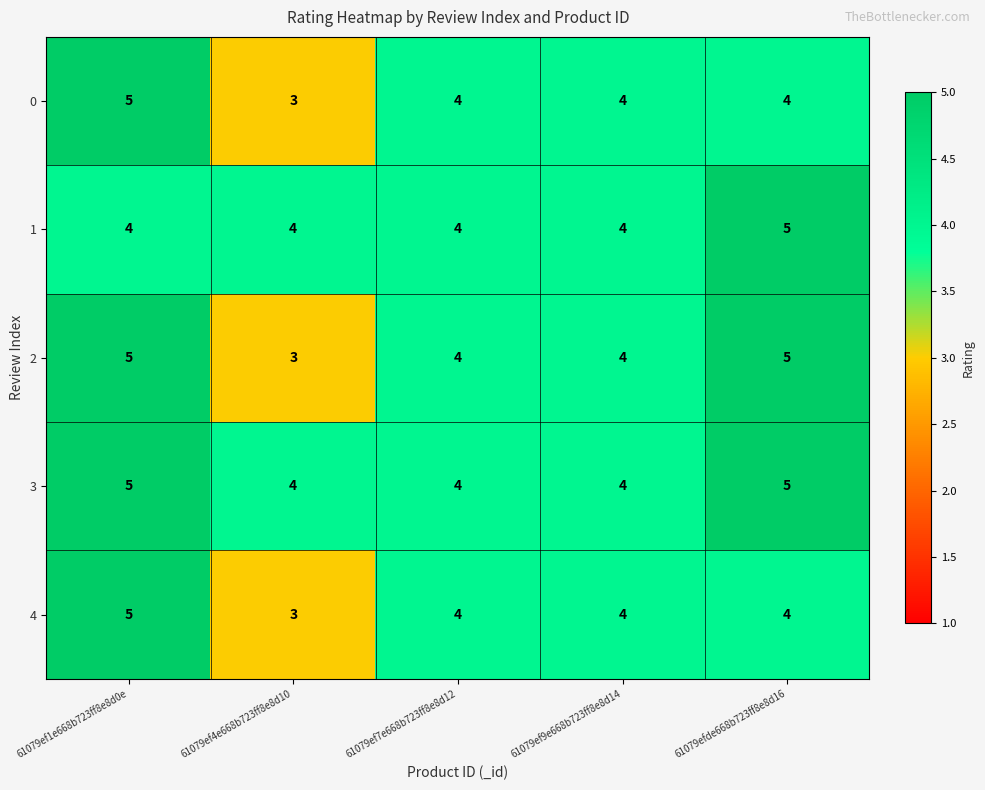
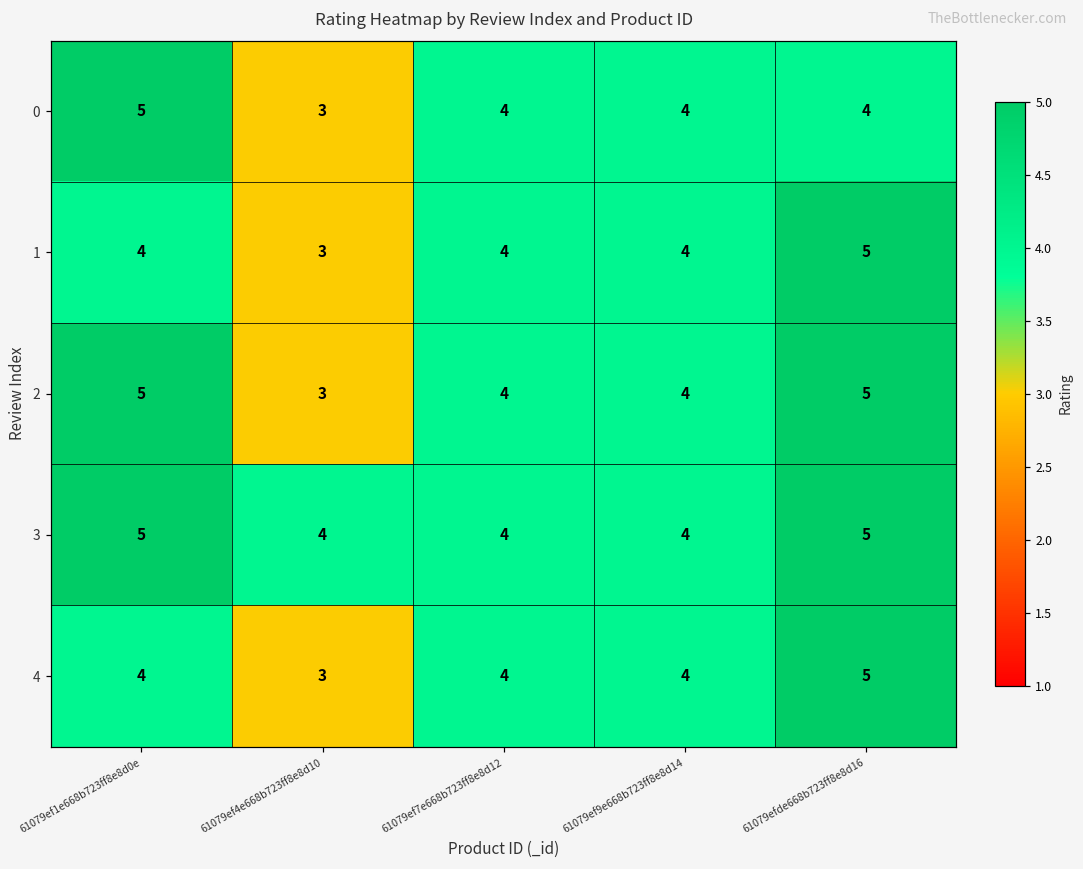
1, 61079ef4e668b723ff8e8d10: 4 -> 3
4, 61079ef1e668b723ff8e8d0e: 5 -> 4
4, 61079efde668b723ff8e8d16: 4 -> 5
